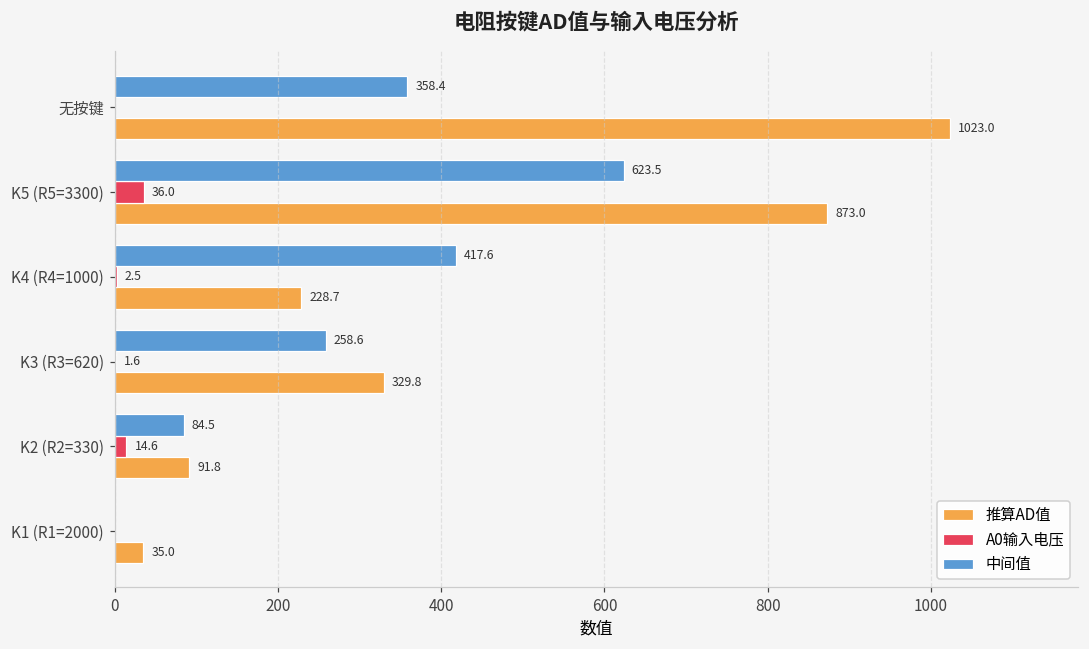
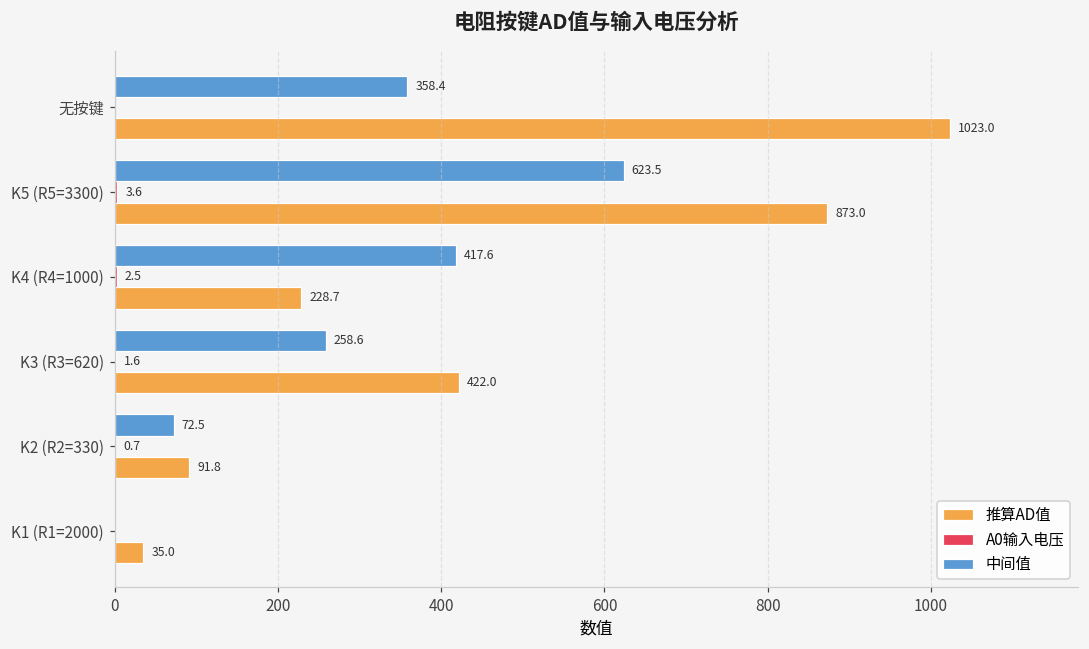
A0输入电压, K5 (R5=3300): 36.0 -> 3.6
推算AD值, K3 (R3=620): 329.8 -> 422.0
中间值, K2 (R2=330): 84.5 -> 72.5
A0输入电压, K2 (R2=330): 14.6 -> 0.7
